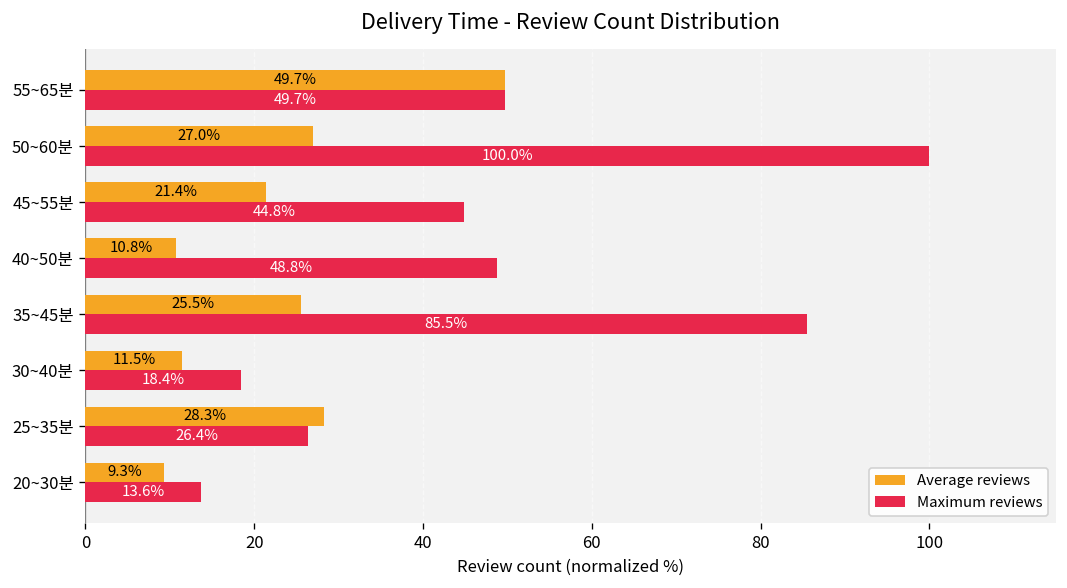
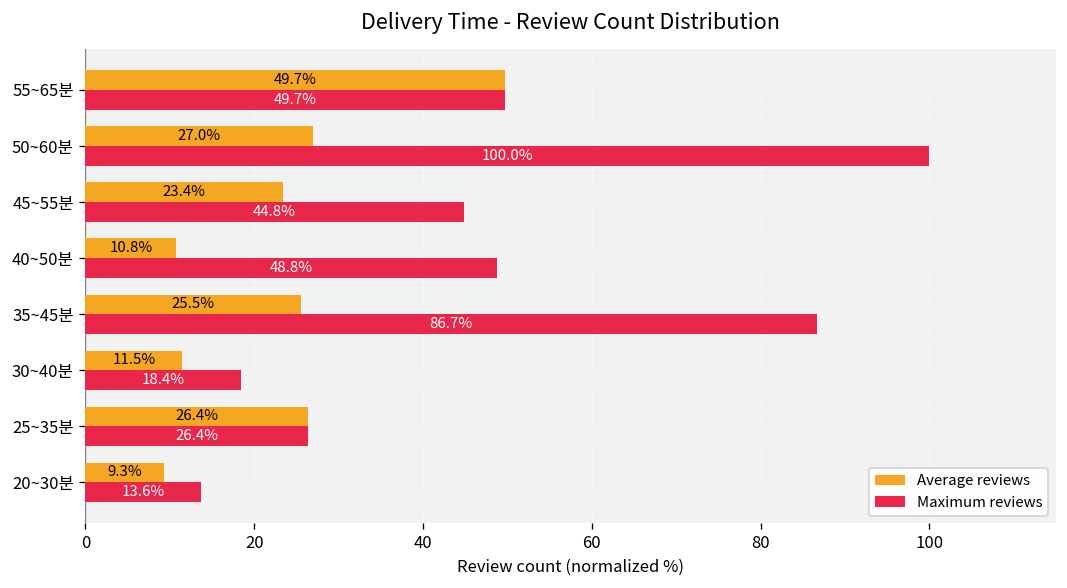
Average reviews, 45~55분: 21.4% -> 23.4%
Maximum reviews, 35~45분: 85.5% -> 86.7%
Average reviews, 25~35분: 28.3% -> 26.4%
